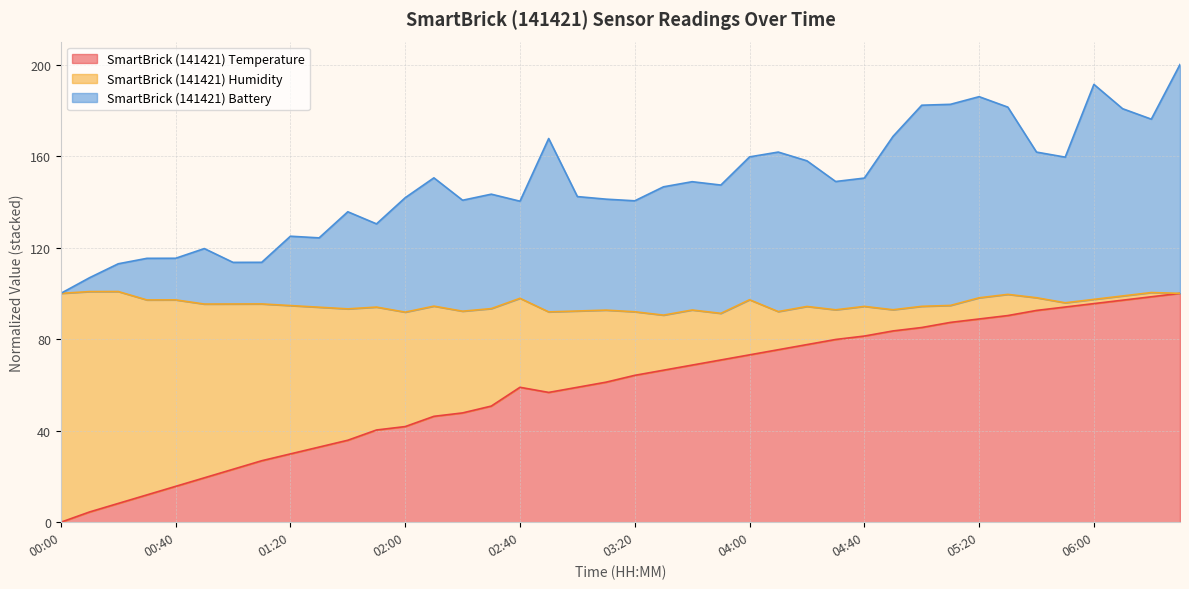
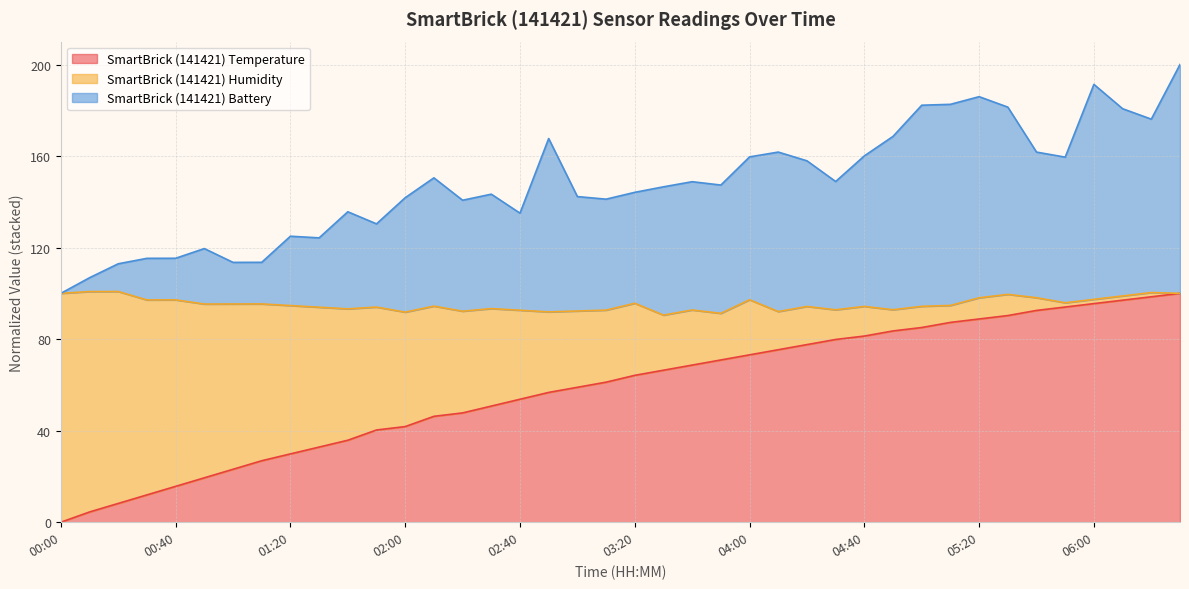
SmartBrick (141421) Temperature, 02:40: 59 -> 54
SmartBrick (141421) Humidity, 03:20: 28 -> 31
SmartBrick (141421) Battery, 04:40: 56 -> 66
